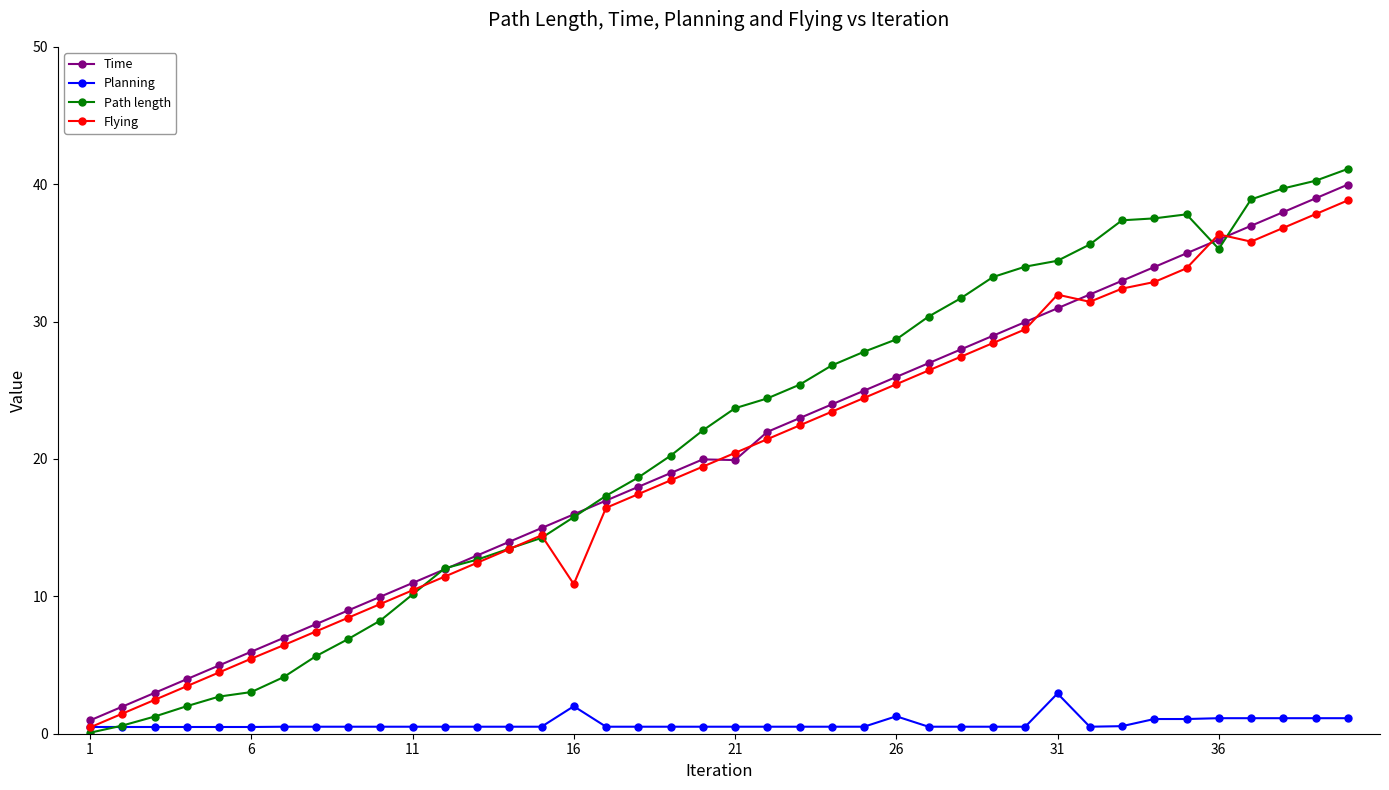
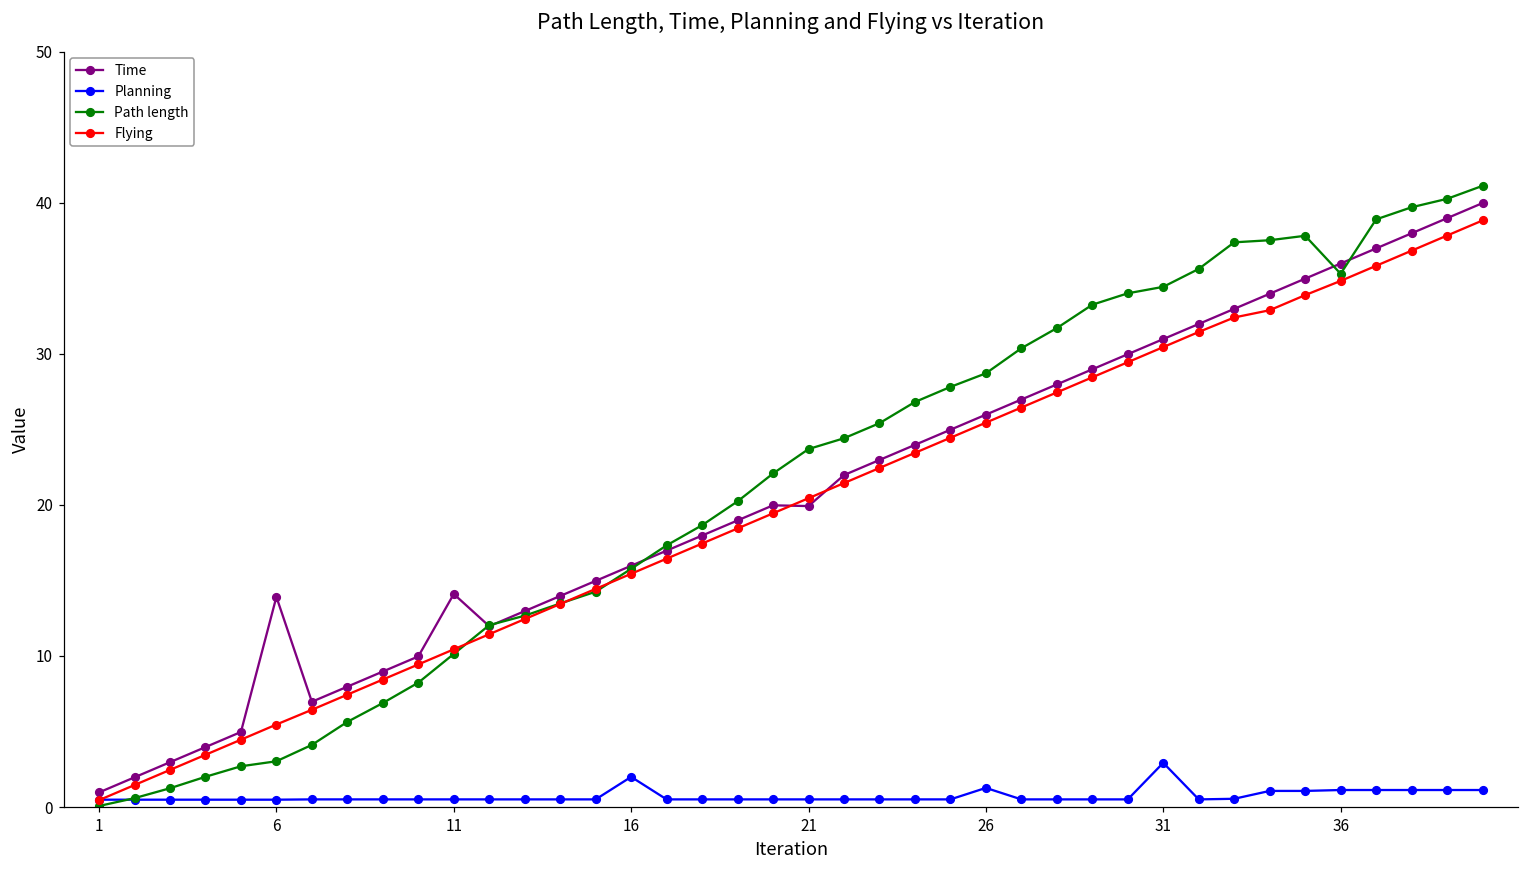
Time, 6: 6.0 -> 13.9
Time, 11: 11.0 -> 14.1
Flying, 16: 10.9 -> 15.4
Flying, 31: 32.0 -> 30.4
Flying, 36: 36.4 -> 34.8
